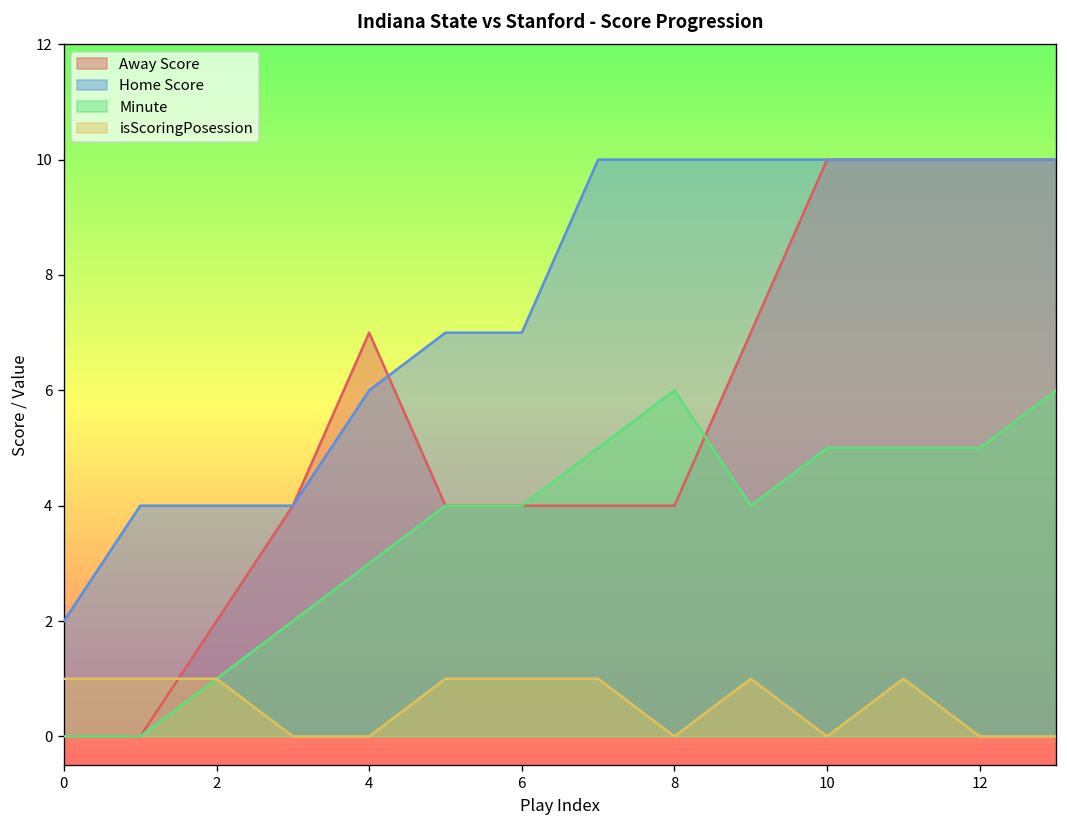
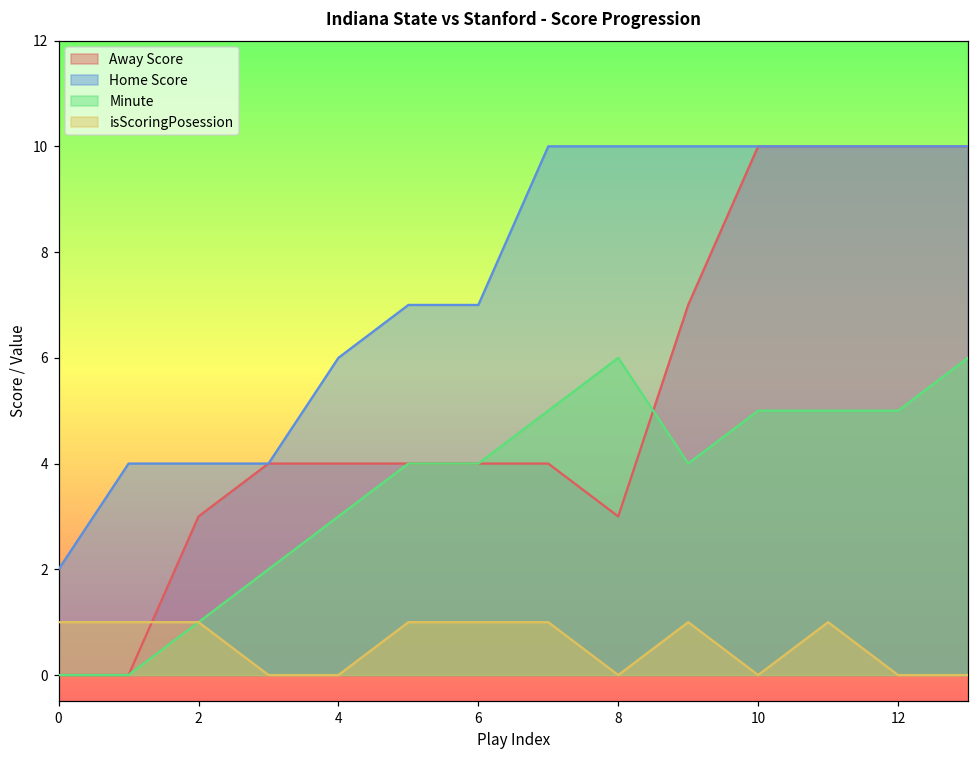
Away Score, 2: 2 -> 3
Away Score, 4: 7 -> 4
Away Score, 8: 4 -> 3
